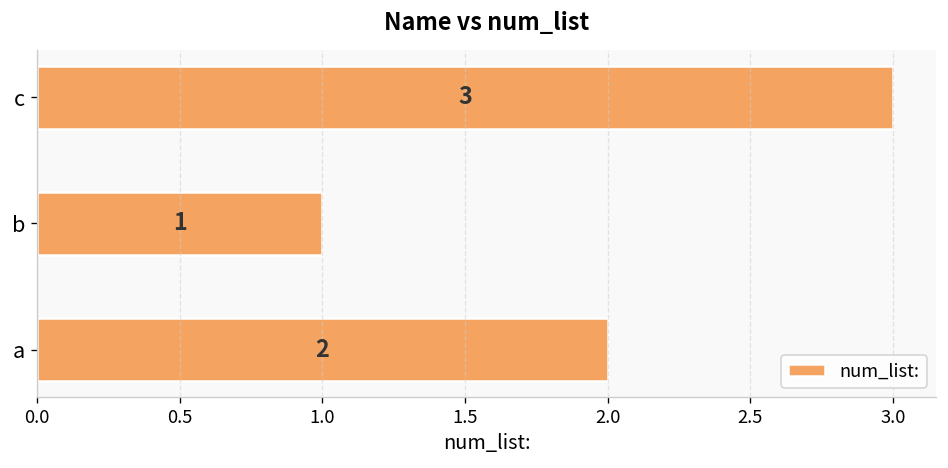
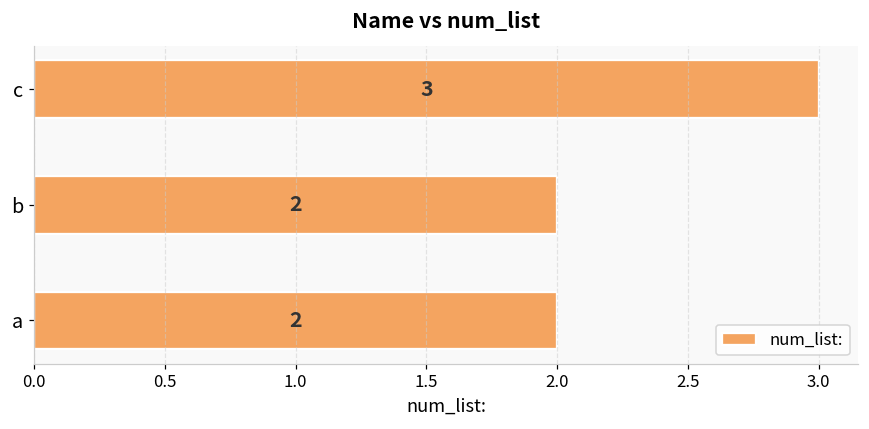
b: 1 -> 2
